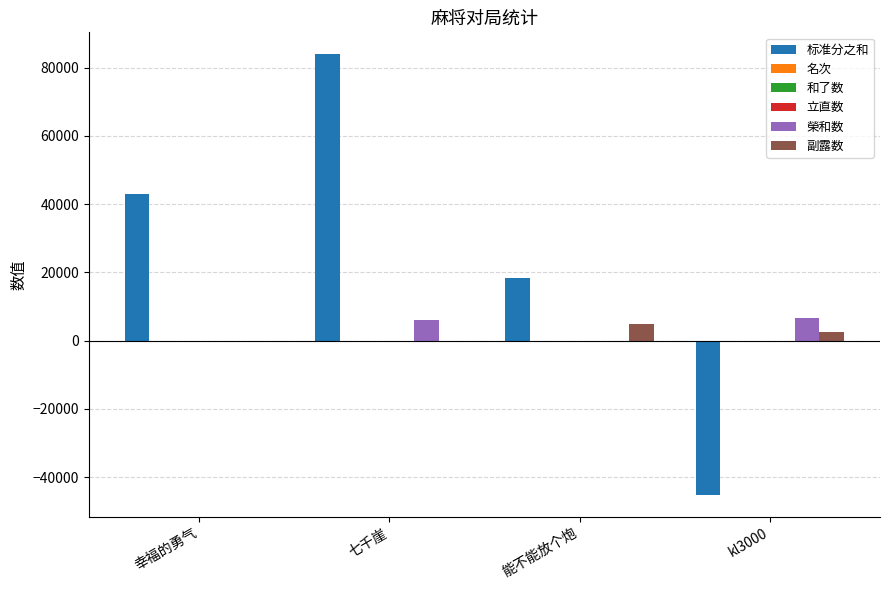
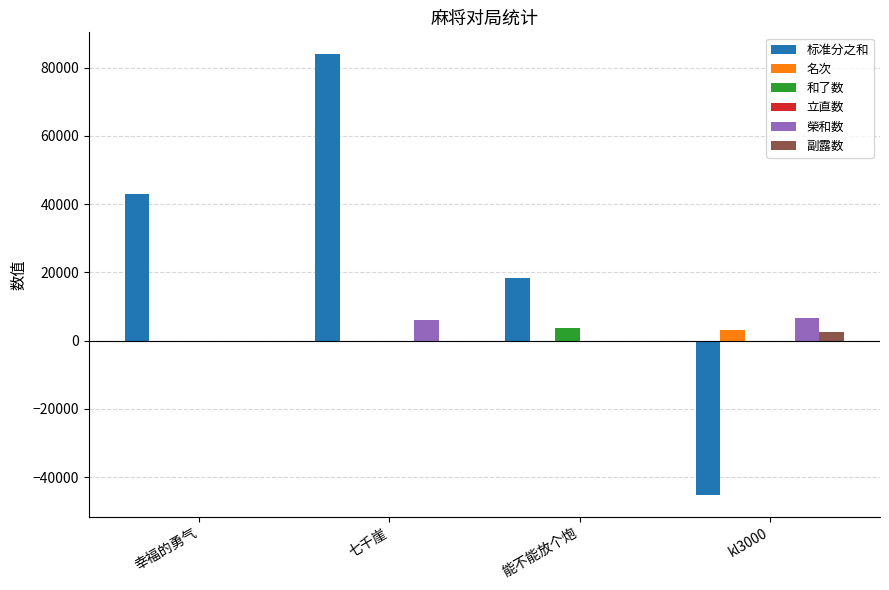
和了数, 能不能放个炮: 0 -> 4000
副露数, 能不能放个炮: 5000 -> 0
名次, kl3000: 0 -> 3000
